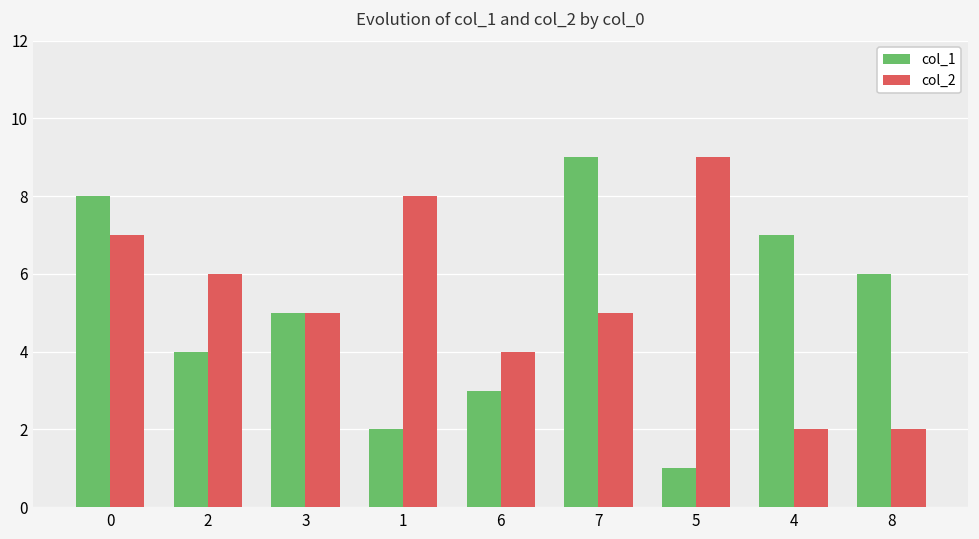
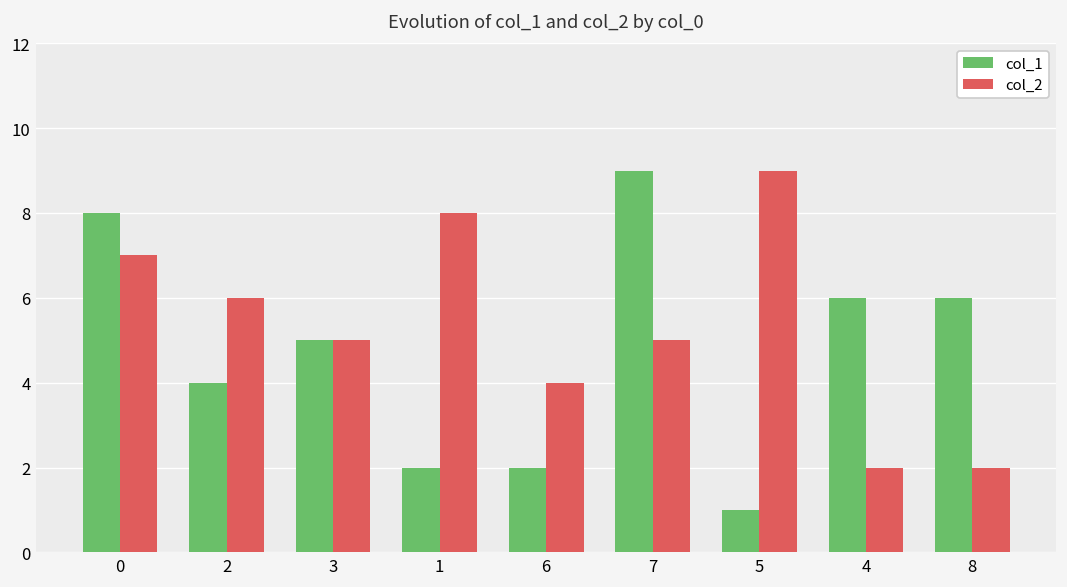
col_1, 6: 3 -> 2
col_1, 4: 7 -> 6
